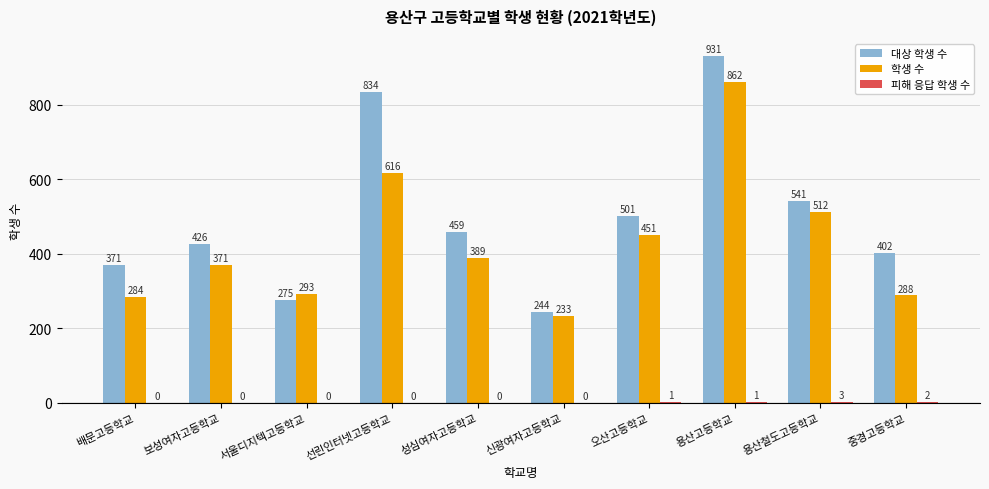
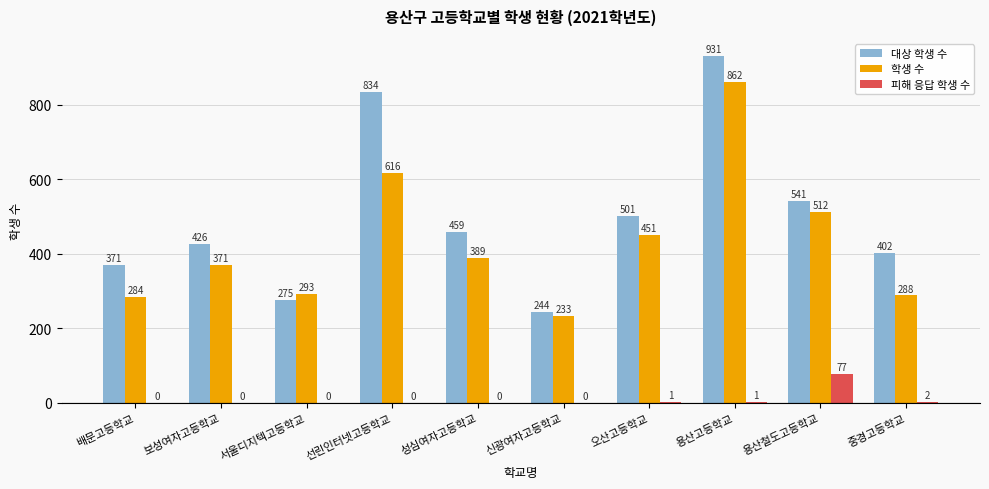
피해 응답 학생 수, 용산철도고등학교: 3 -> 77
